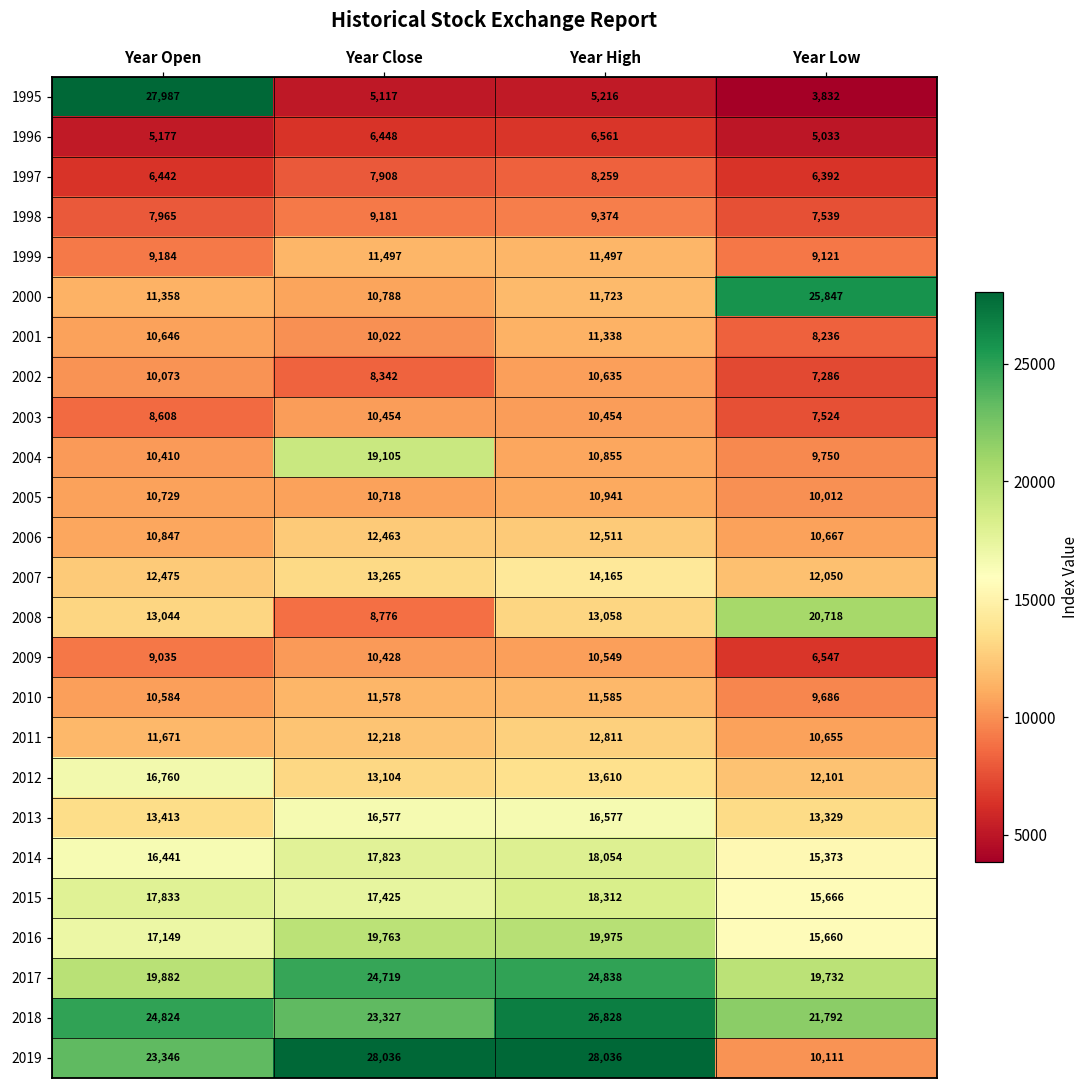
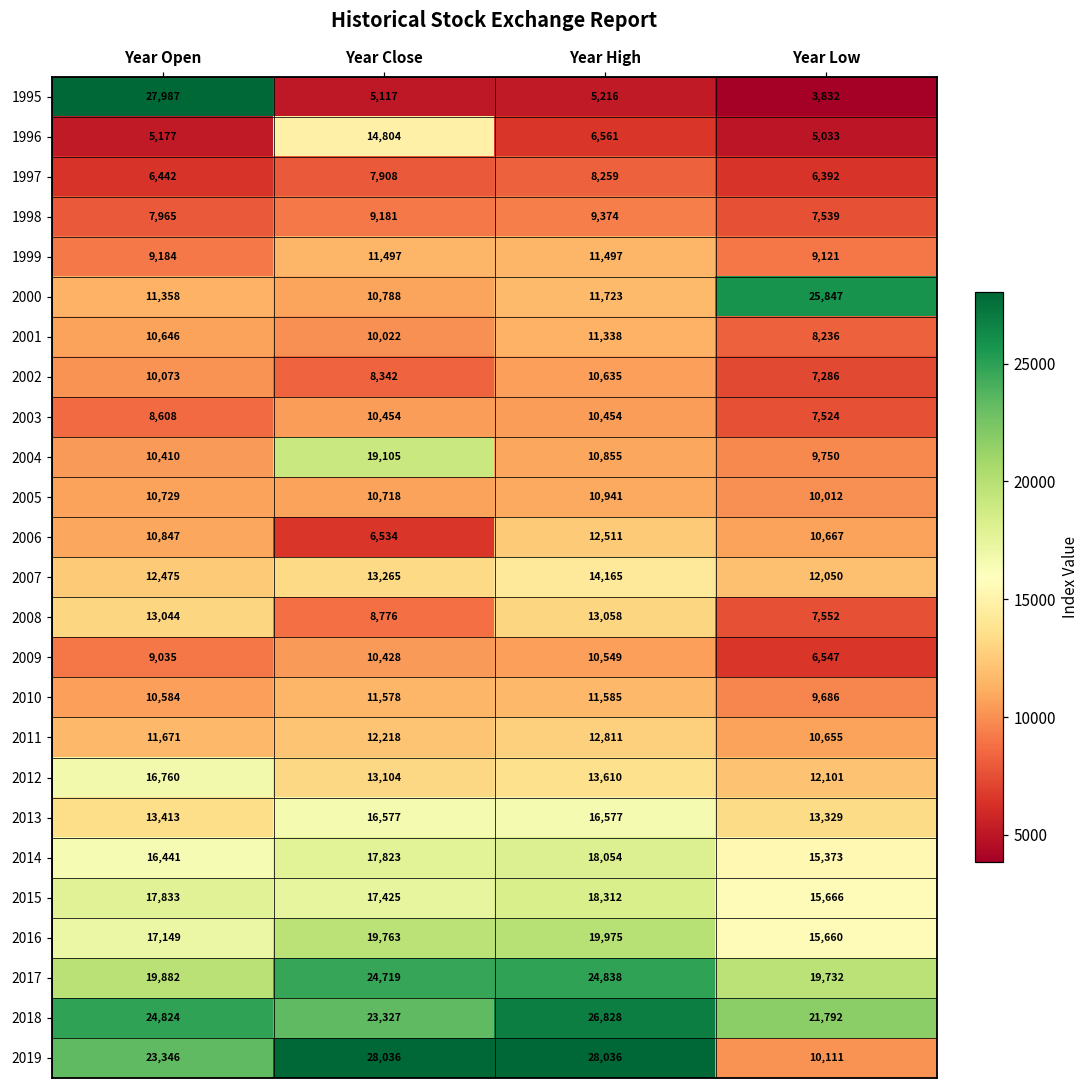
1996, Year Close: 6,448 -> 14,804
2006, Year Close: 12,463 -> 6,534
2008, Year Low: 20,718 -> 7,552
